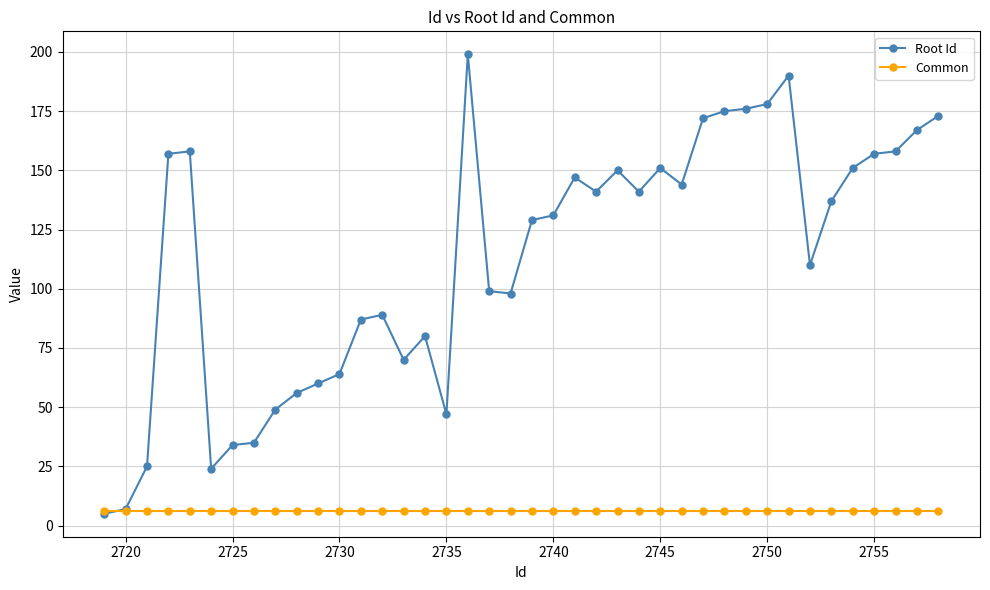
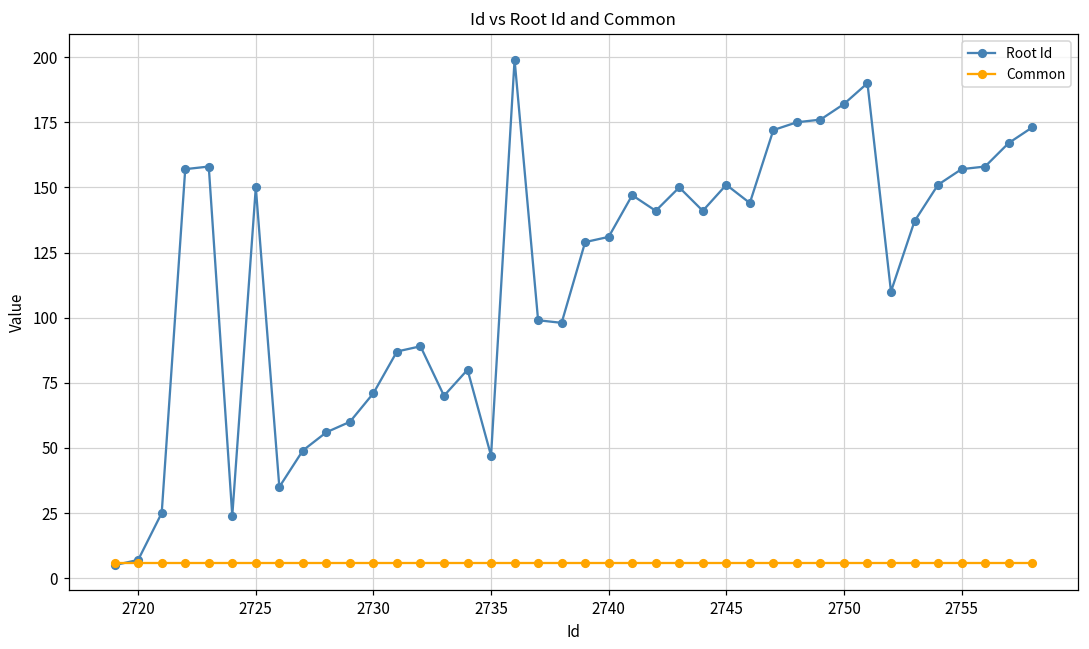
Root Id, 2725: 34 -> 150
Root Id, 2730: 64 -> 71
Root Id, 2750: 178 -> 182
